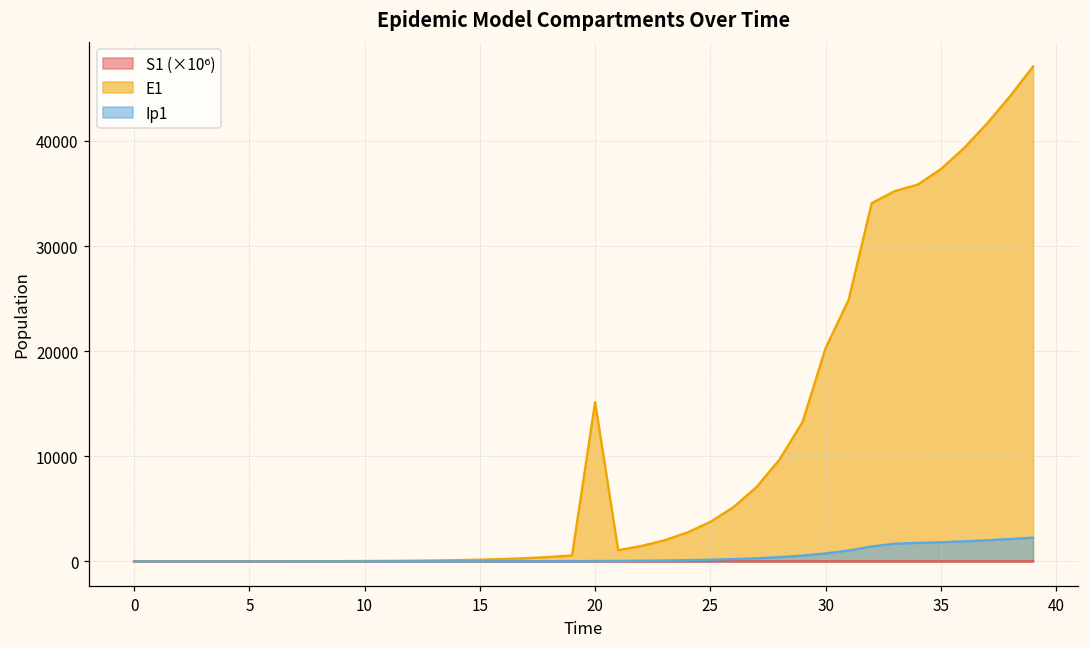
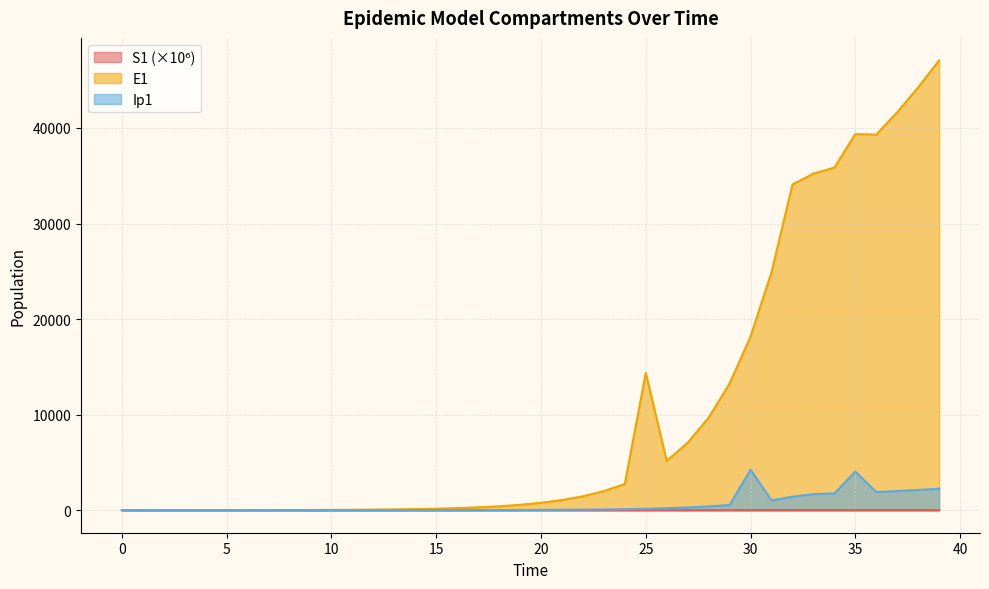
E1, 20: 15000 -> 1000
E1, 25: 4000 -> 14000
E1, 30: 20000 -> 18000
Ip1, 30: 1000 -> 4000
E1, 35: 37000 -> 39000
Ip1, 35: 2000 -> 4000
